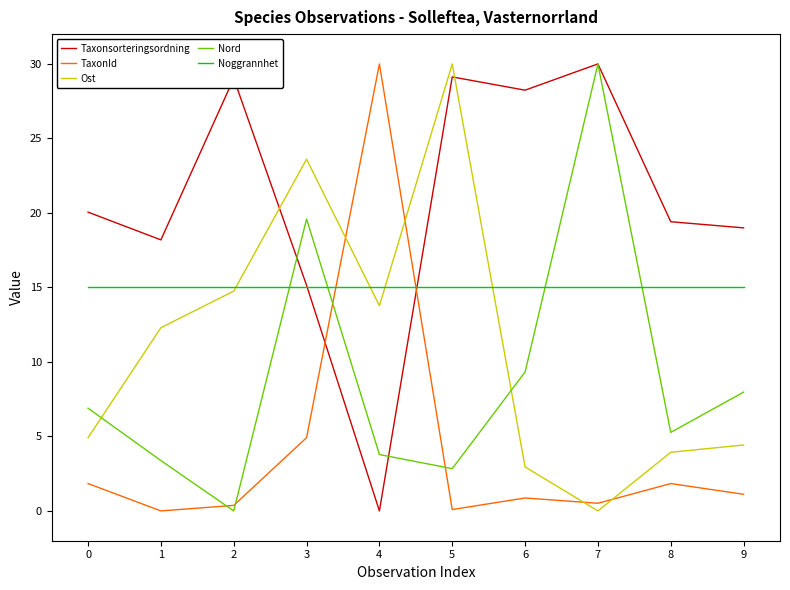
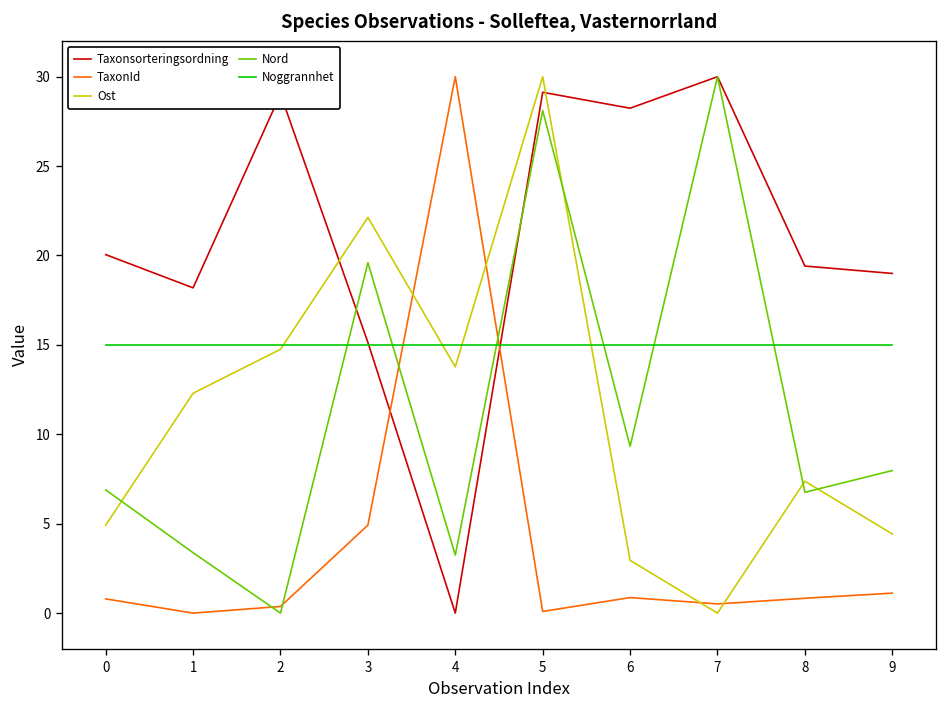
TaxonId, 0: 1.8 -> 0.8
Ost, 3: 23.6 -> 22.1
Nord, 4: 3.8 -> 3.2
Nord, 5: 2.8 -> 28.1
TaxonId, 8: 1.8 -> 0.8
Ost, 8: 3.9 -> 7.4
Nord, 8: 5.3 -> 6.8
